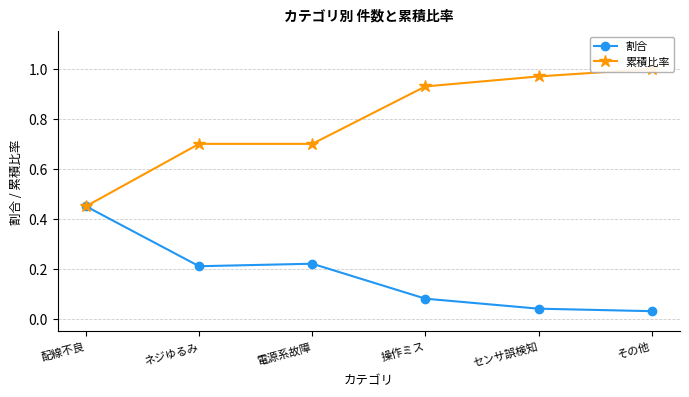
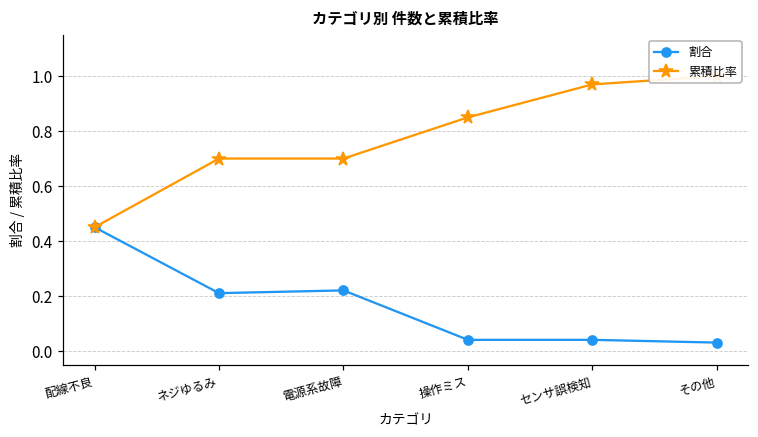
割合, 操作ミス: 0.08 -> 0.04
累積比率, 操作ミス: 0.93 -> 0.85
